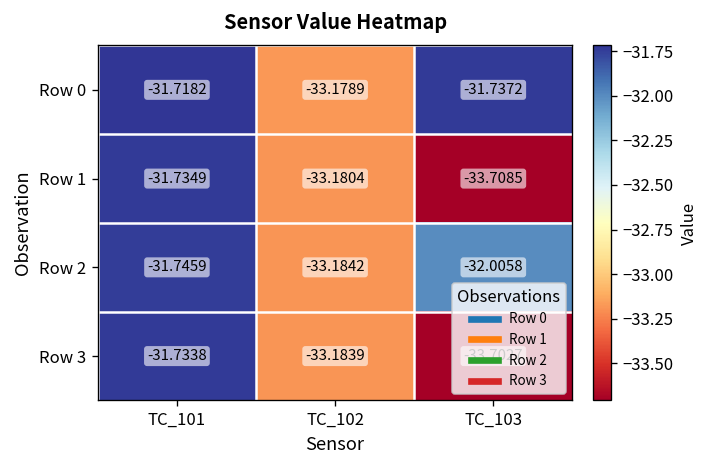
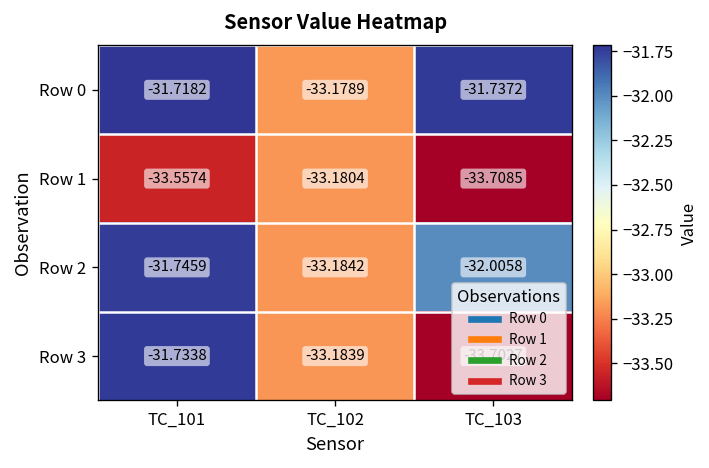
Row 1, TC_101: -31.7349 -> -33.5574
